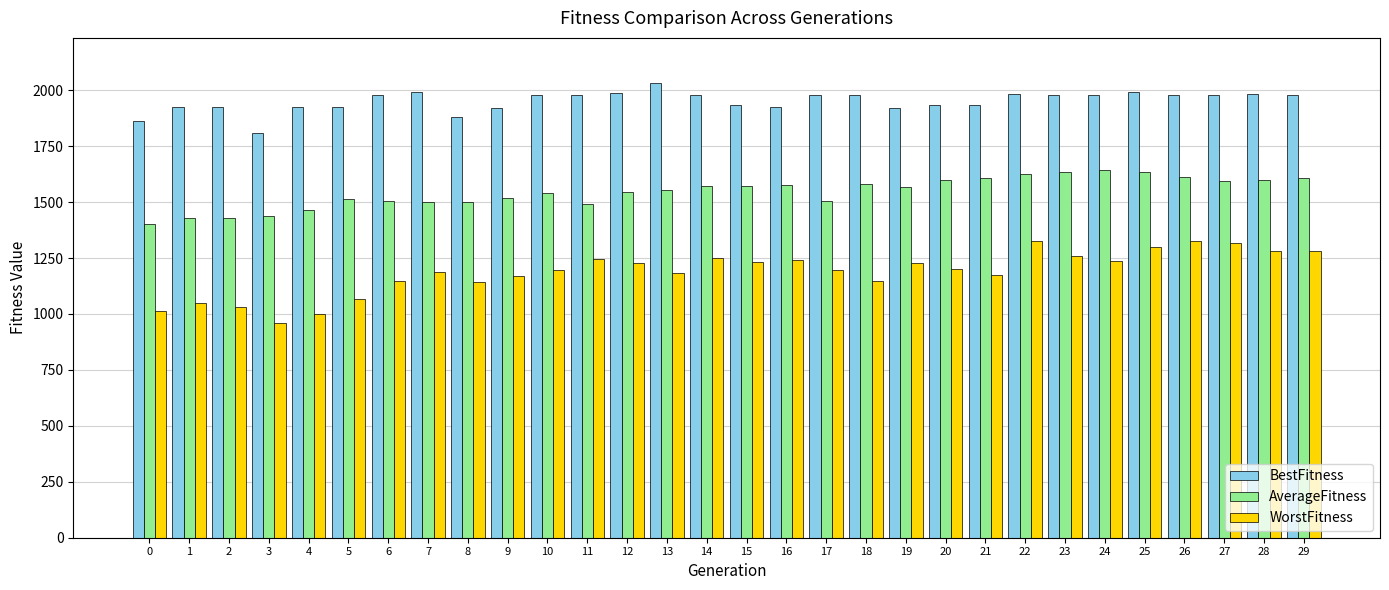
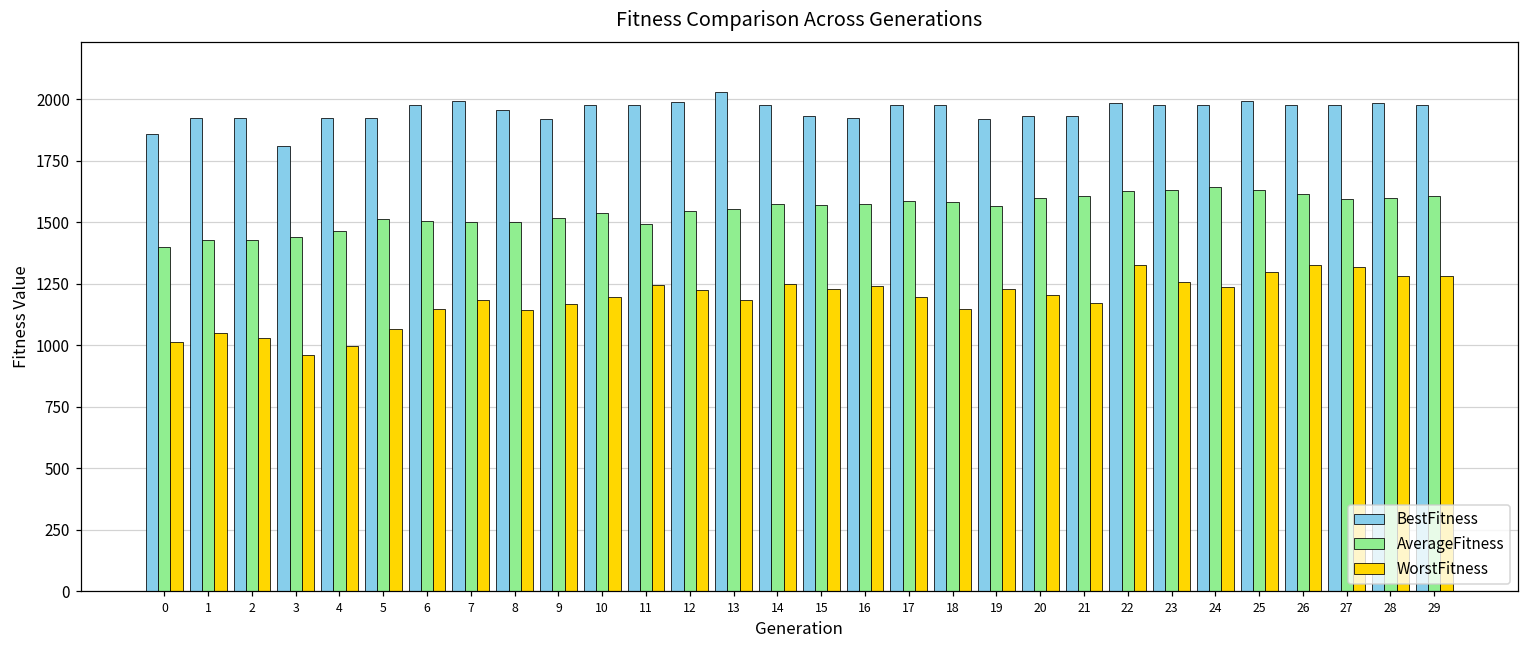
BestFitness, 8: 1880 -> 1960
AverageFitness, 17: 1510 -> 1590
